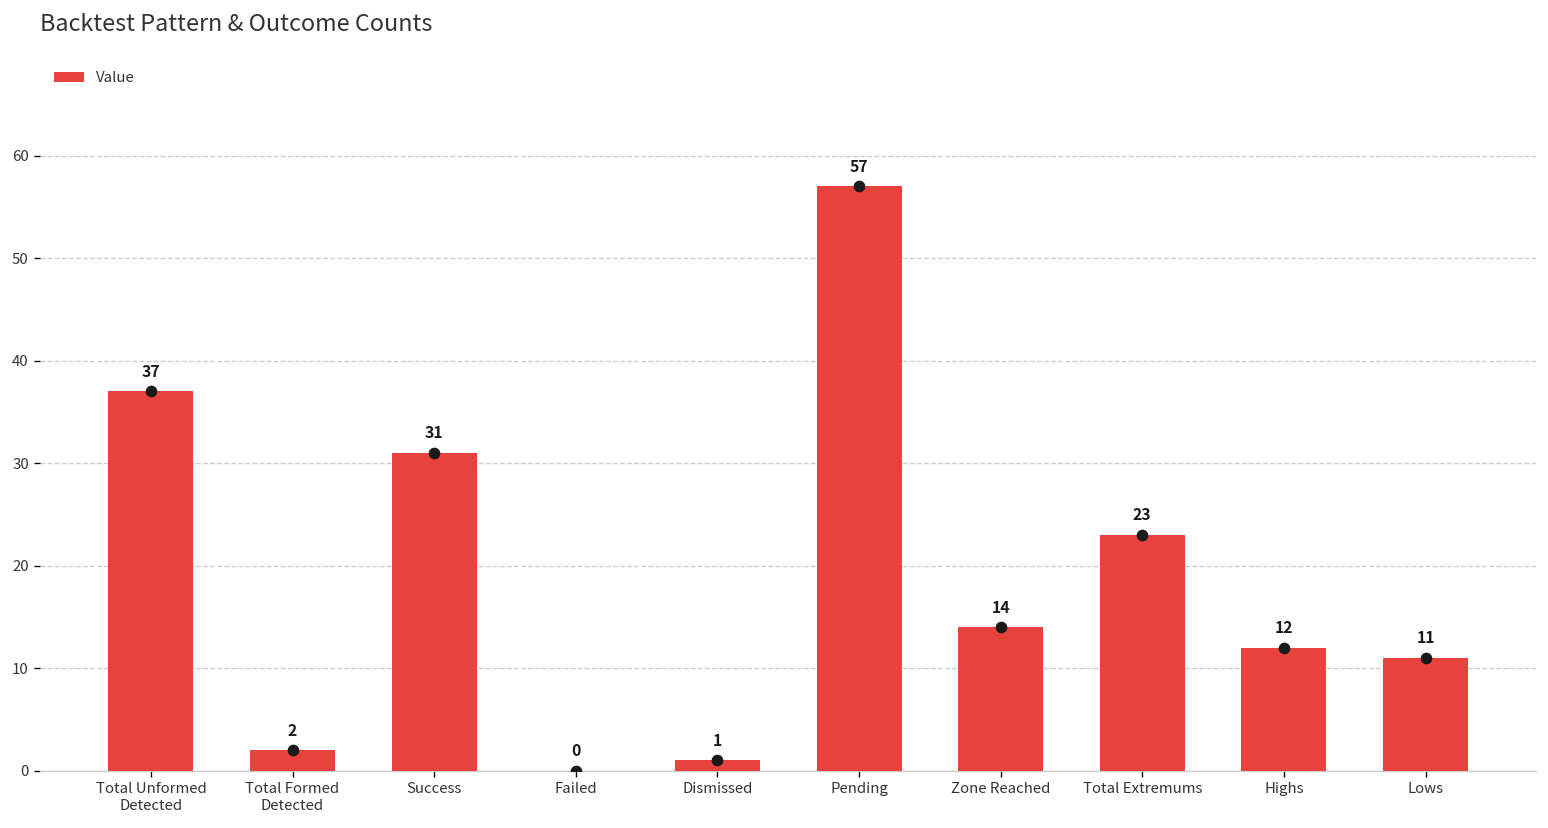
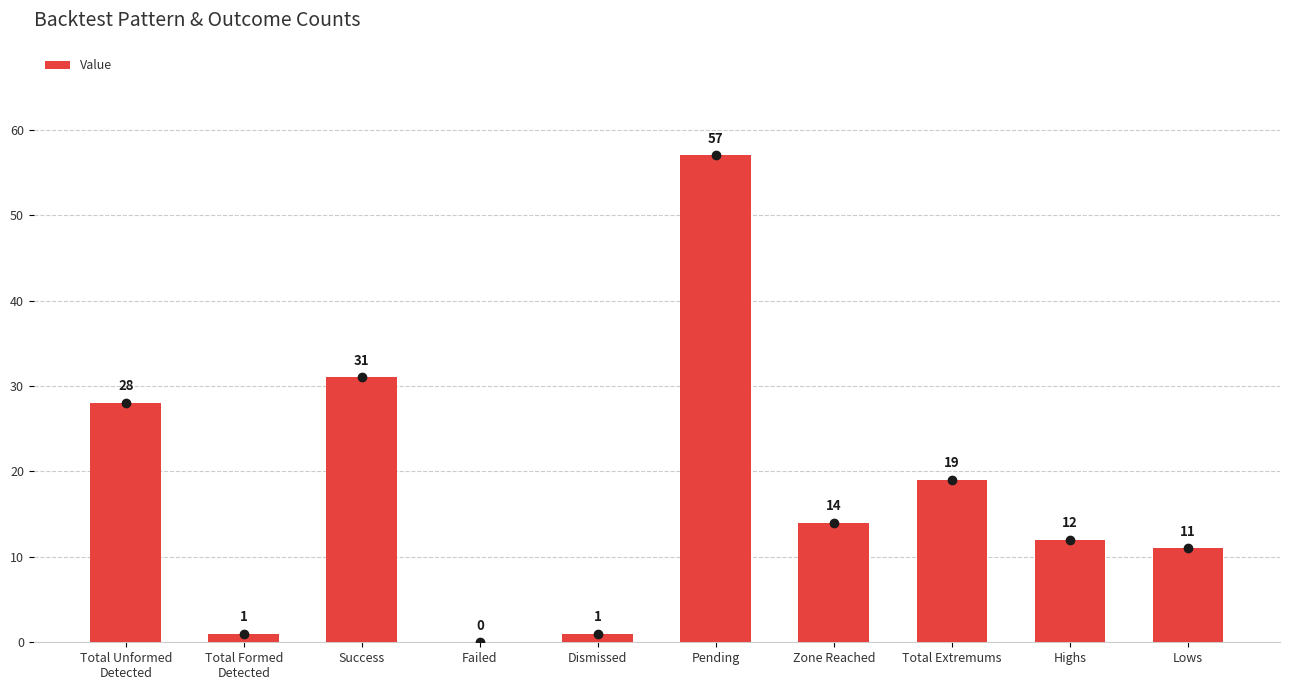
Value, Total Unformed Detected: 37 -> 28
Value, Total Formed Detected: 2 -> 1
Value, Total Extremums: 23 -> 19
